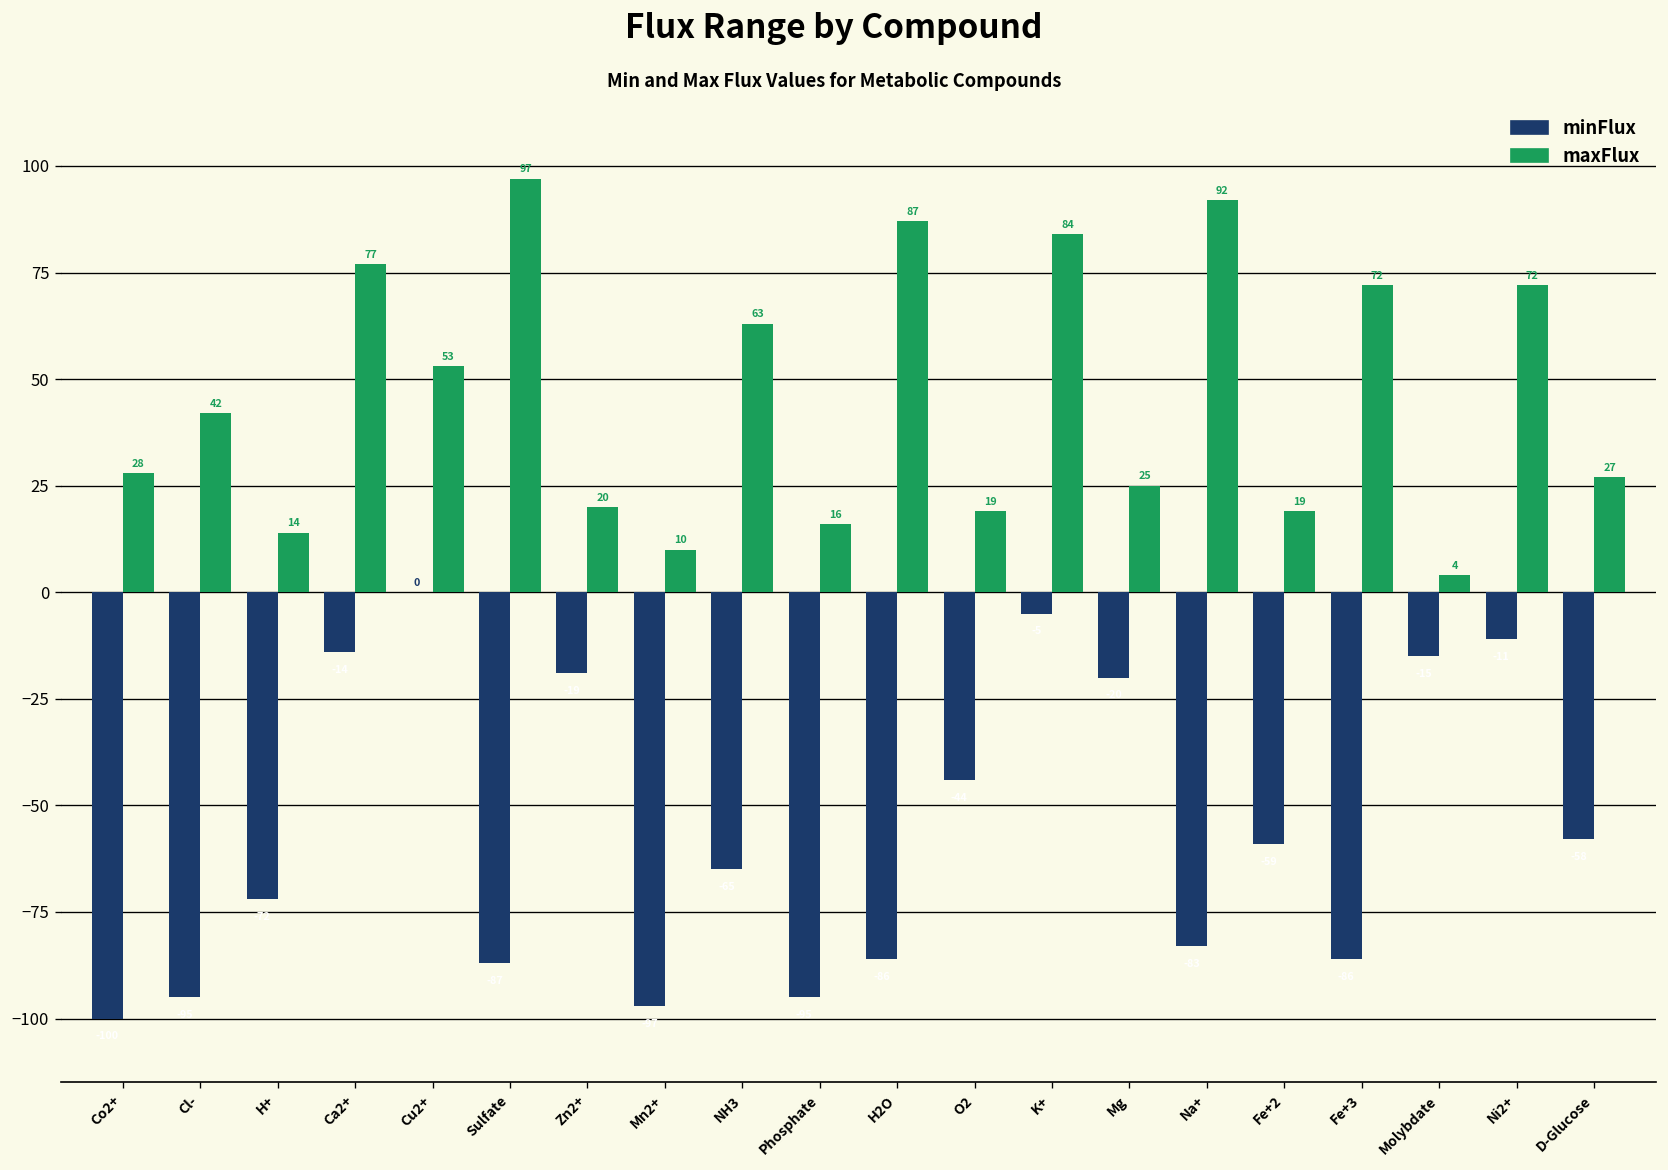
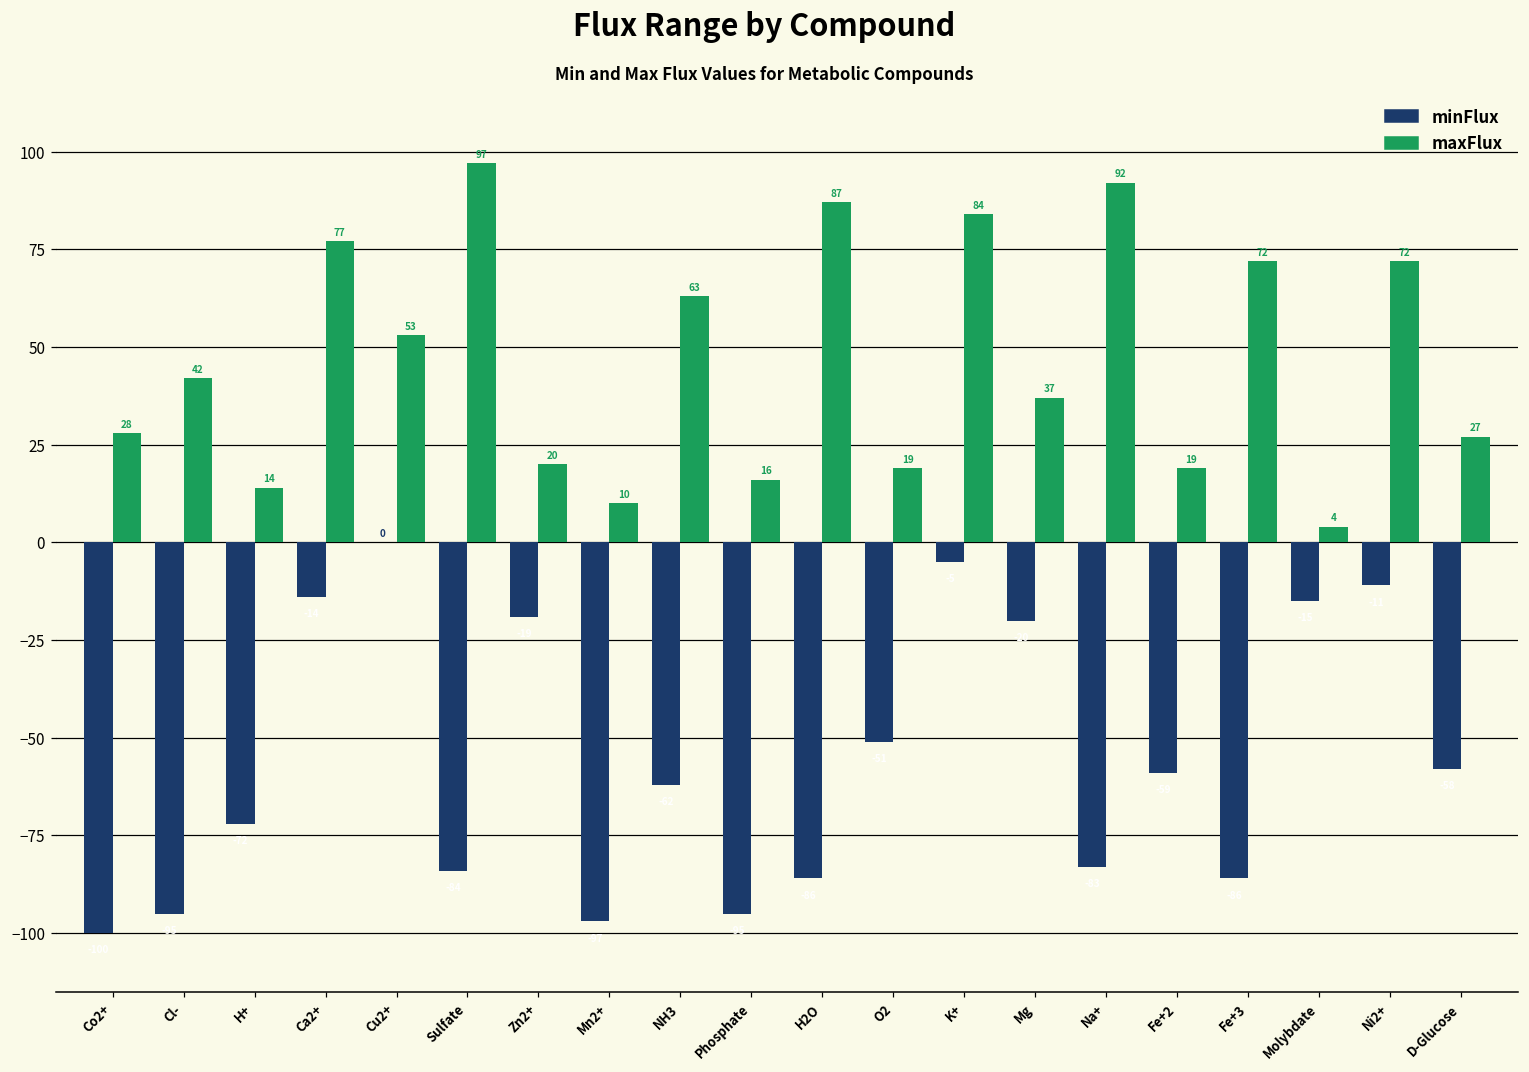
minFlux, Sulfate: -87 -> -84
minFlux, NH3: -65 -> -62
minFlux, O2: -44 -> -51
maxFlux, Mg: 25 -> 37
